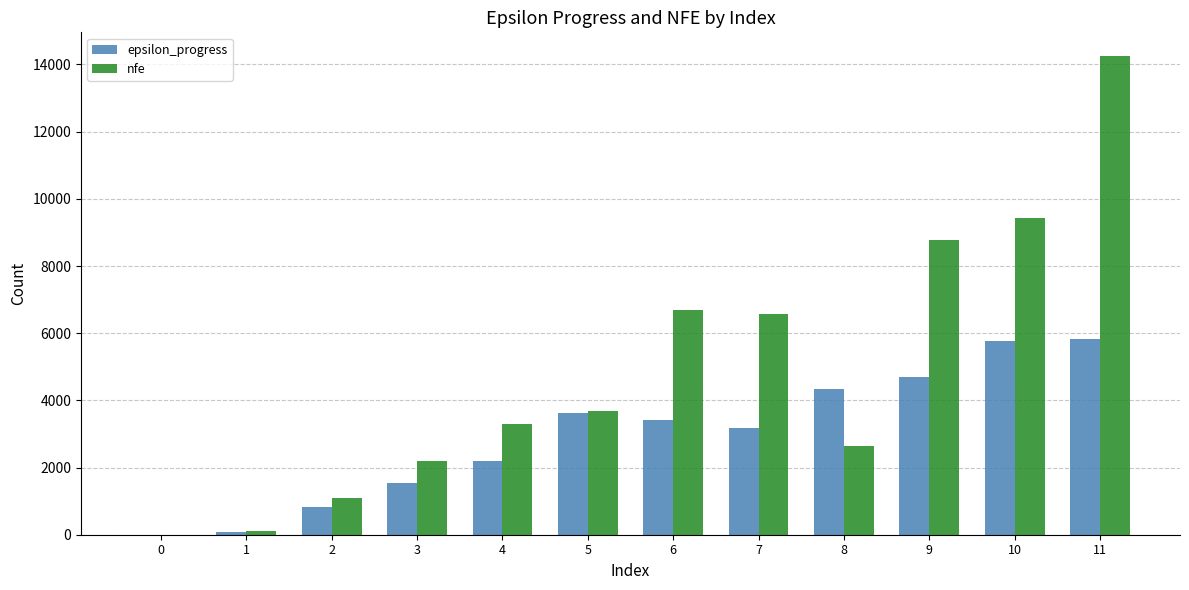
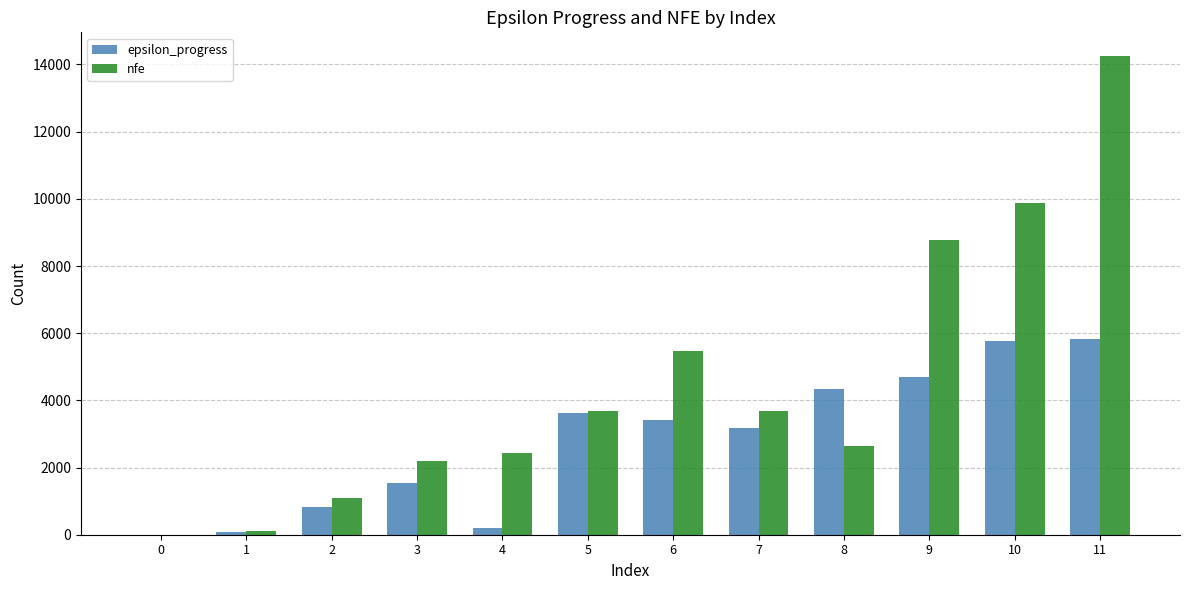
epsilon_progress, 4: 2200 -> 200
nfe, 4: 3300 -> 2400
nfe, 6: 6700 -> 5500
nfe, 7: 6600 -> 3700
nfe, 10: 9400 -> 9900
